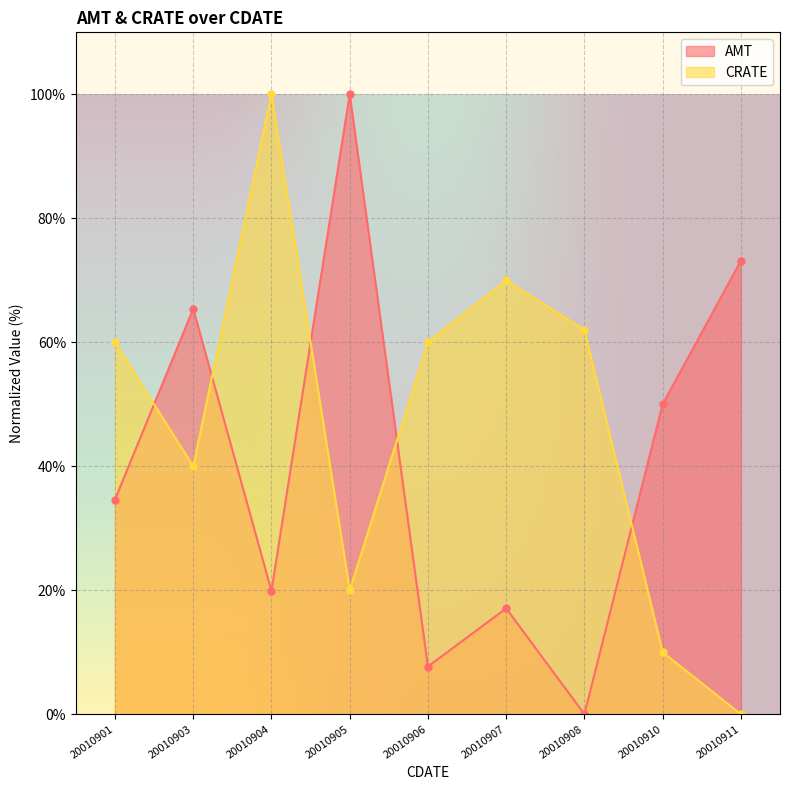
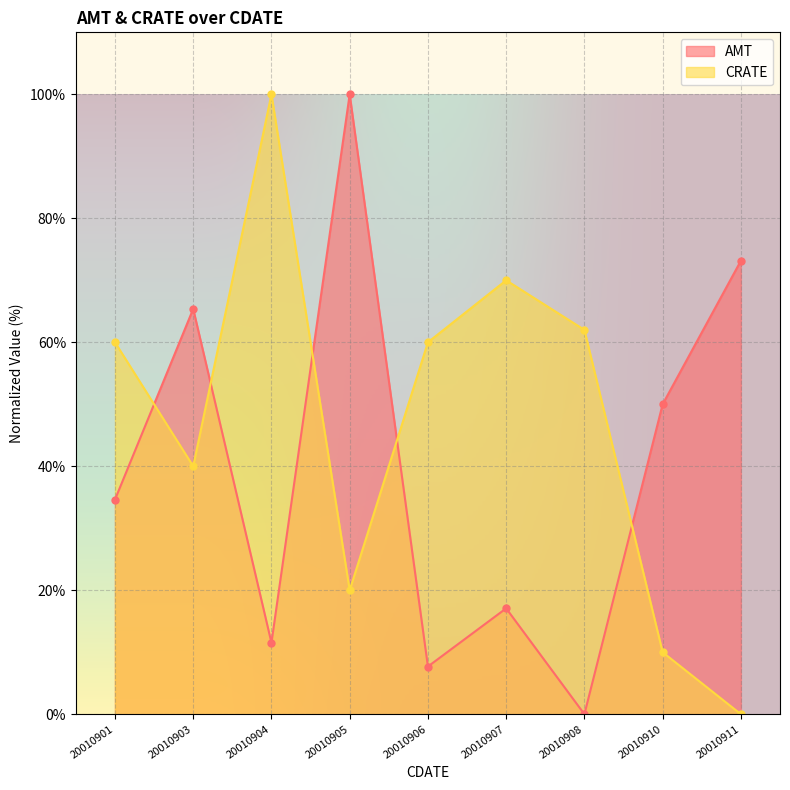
AMT, 20010904: 20% -> 12%
